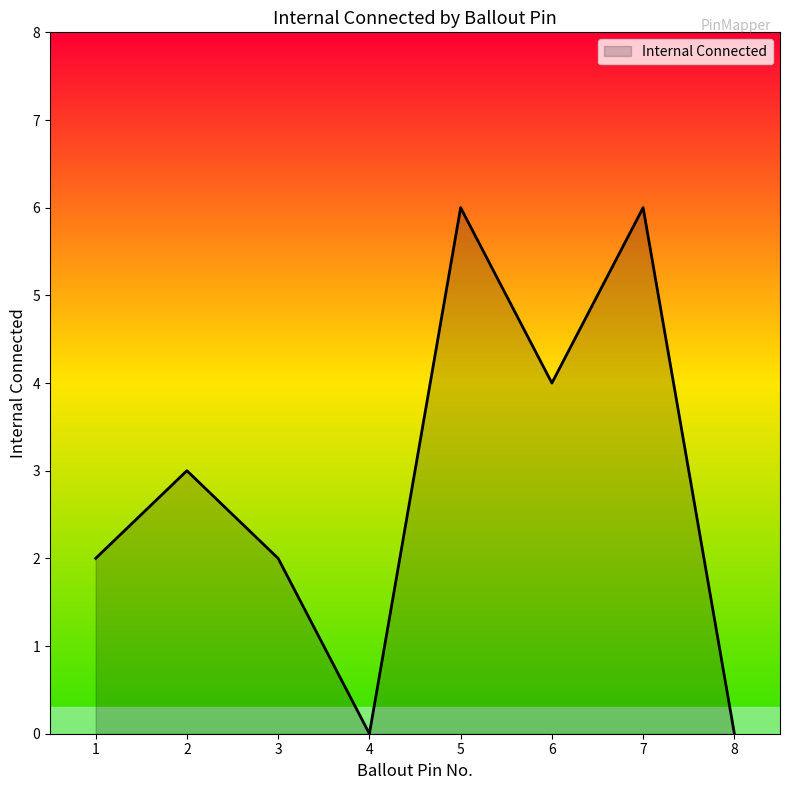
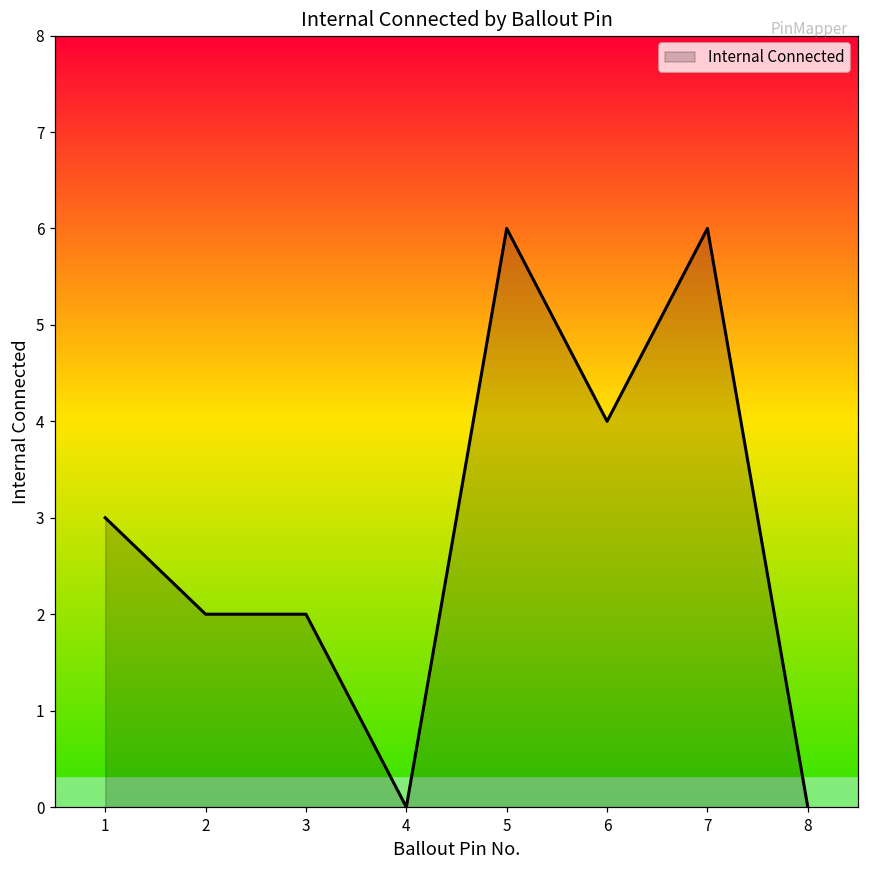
1: 2 -> 3
2: 3 -> 2
